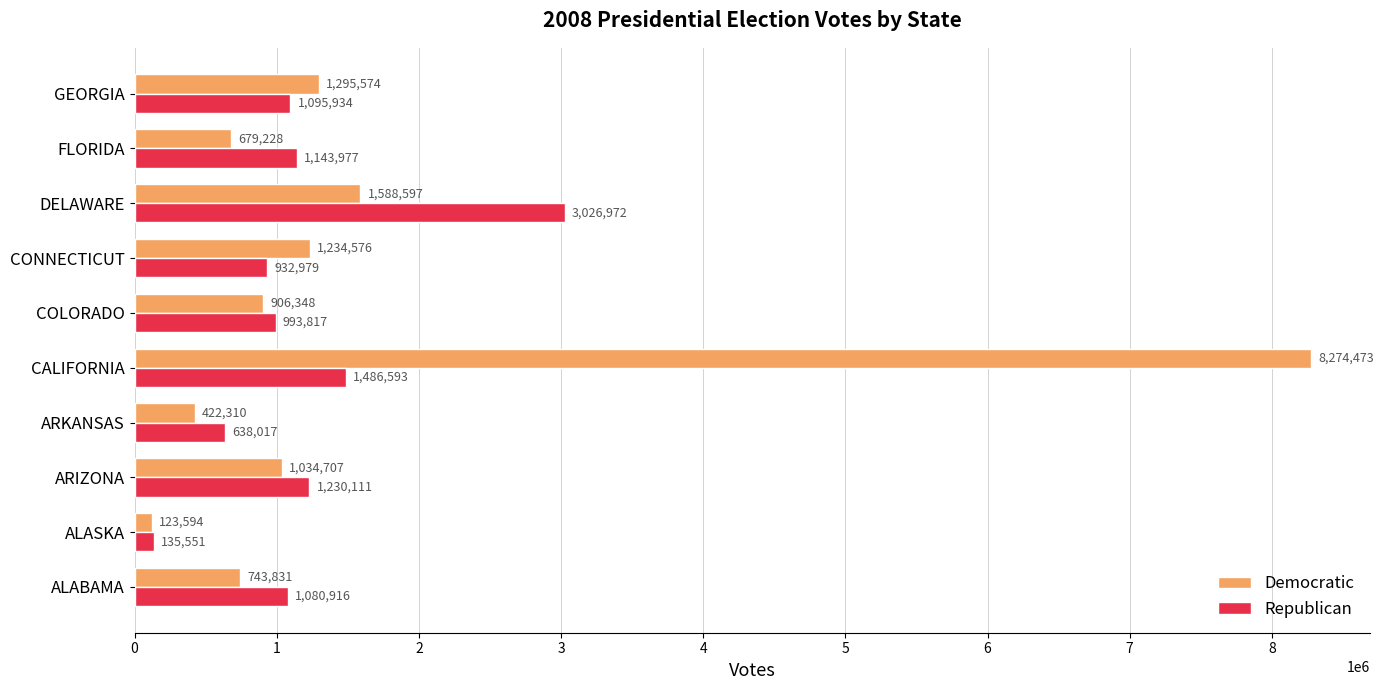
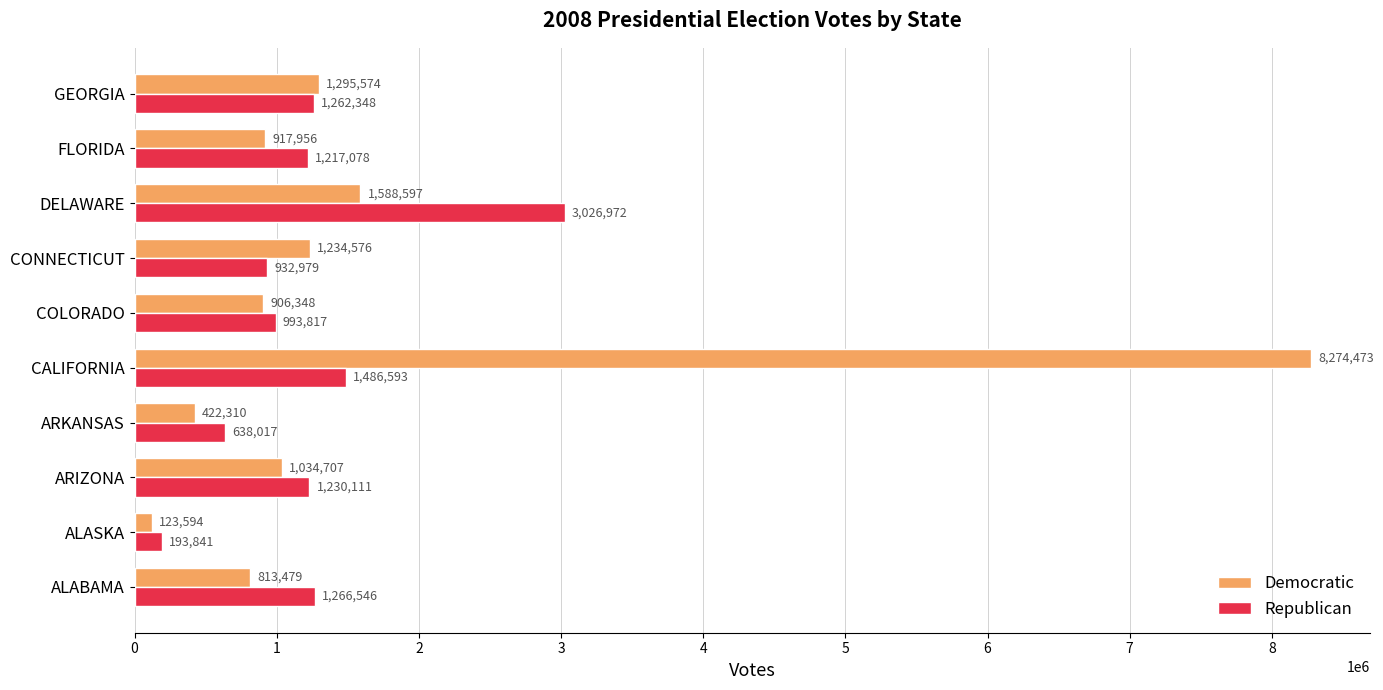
Republican, GEORGIA: 1,095,934 -> 1,262,348
Democratic, FLORIDA: 679,228 -> 917,956
Republican, FLORIDA: 1,143,977 -> 1,217,078
Republican, ALASKA: 135,551 -> 193,841
Democratic, ALABAMA: 743,831 -> 813,479
Republican, ALABAMA: 1,080,916 -> 1,266,546
